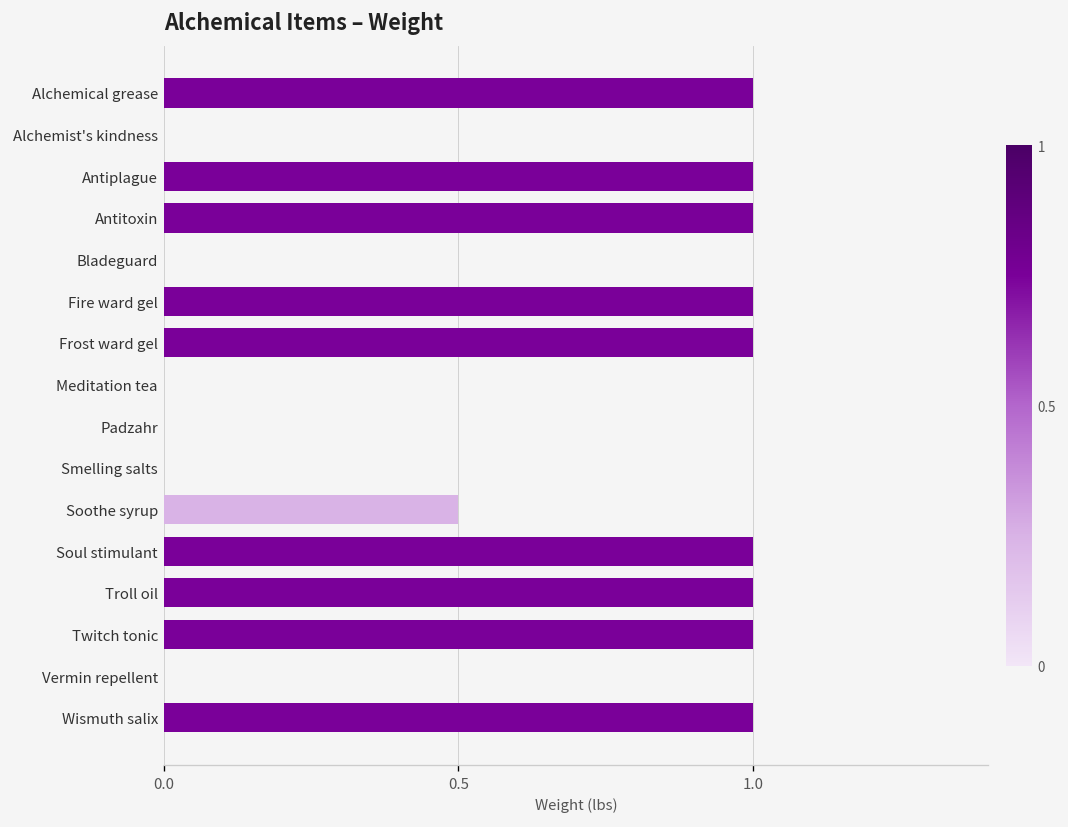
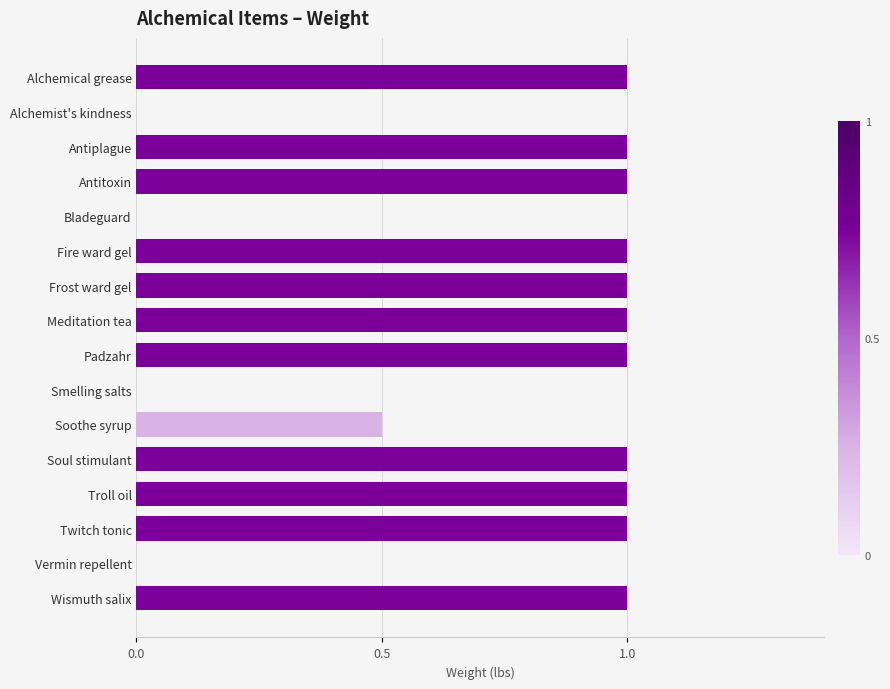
Meditation tea: 0 -> 1
Padzahr: 0 -> 1
